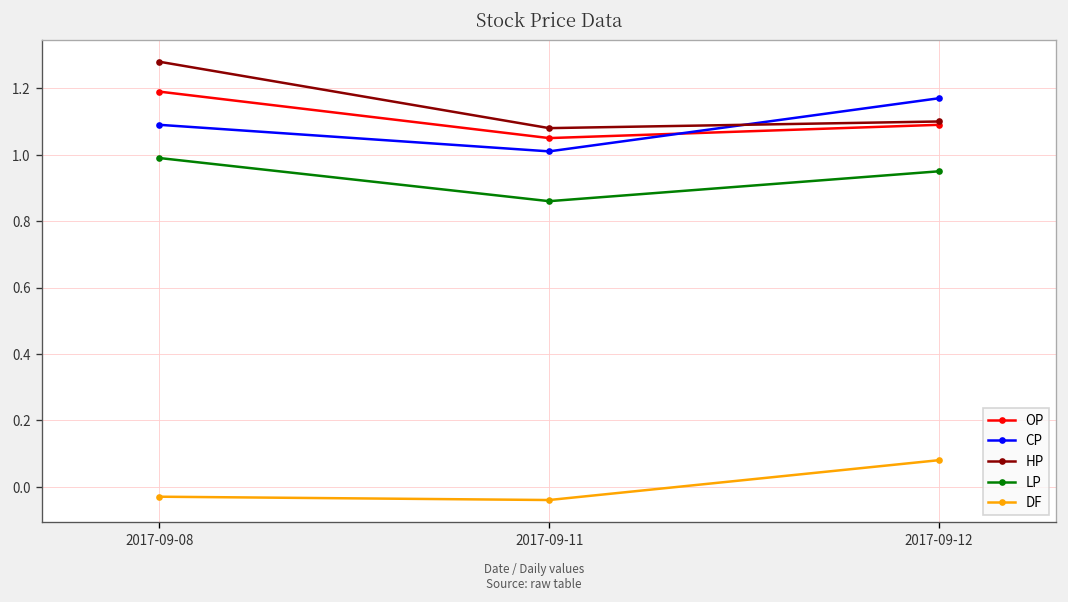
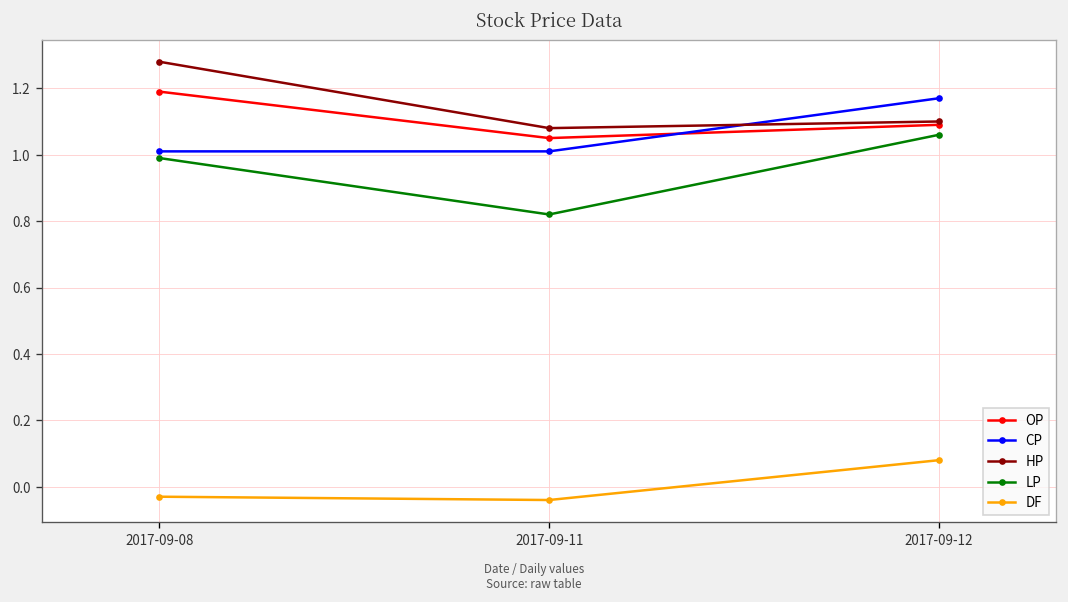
CP, 2017-09-08: 1.09 -> 1.01
LP, 2017-09-11: 0.86 -> 0.82
LP, 2017-09-12: 0.95 -> 1.06
